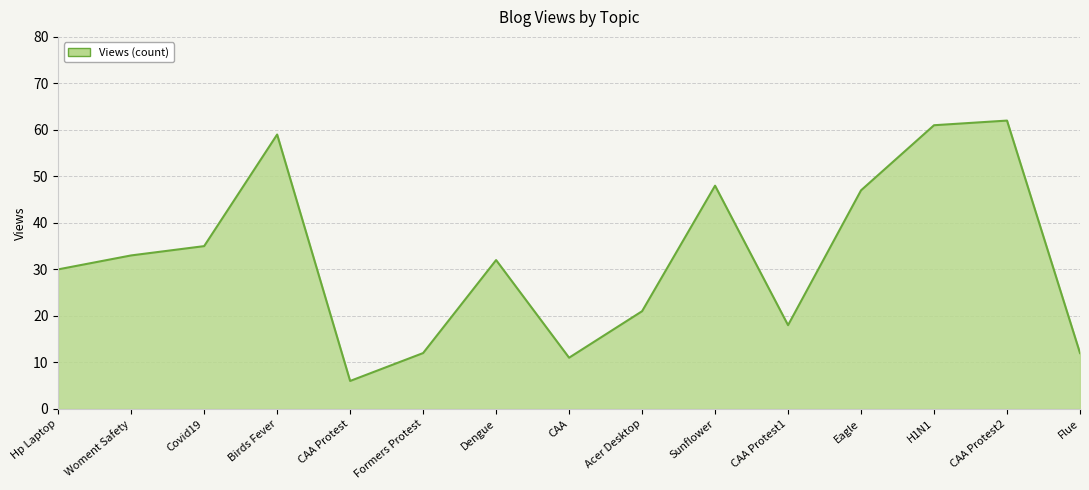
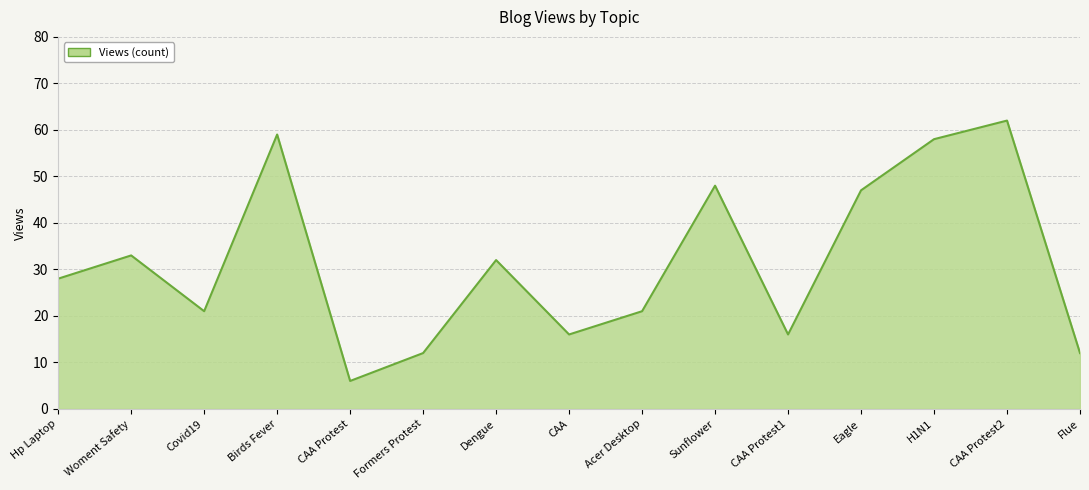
Hp Laptop: 30 -> 28
Covid19: 35 -> 21
CAA: 11 -> 16
CAA Protest1: 18 -> 16
H1N1: 61 -> 58
